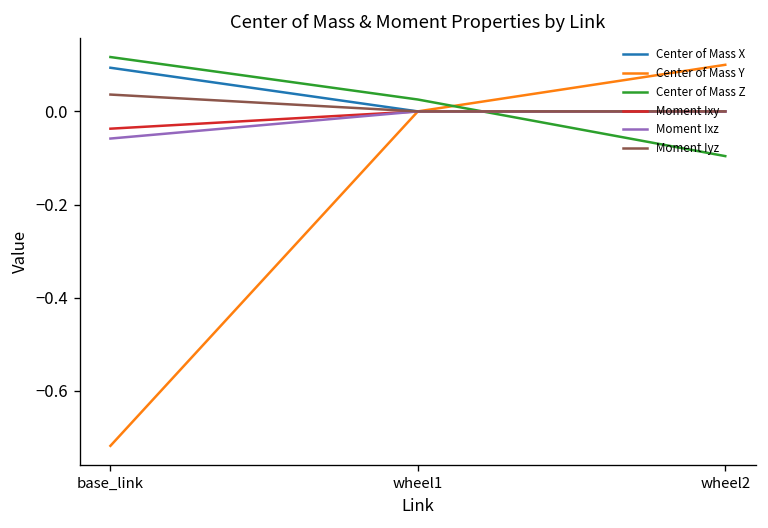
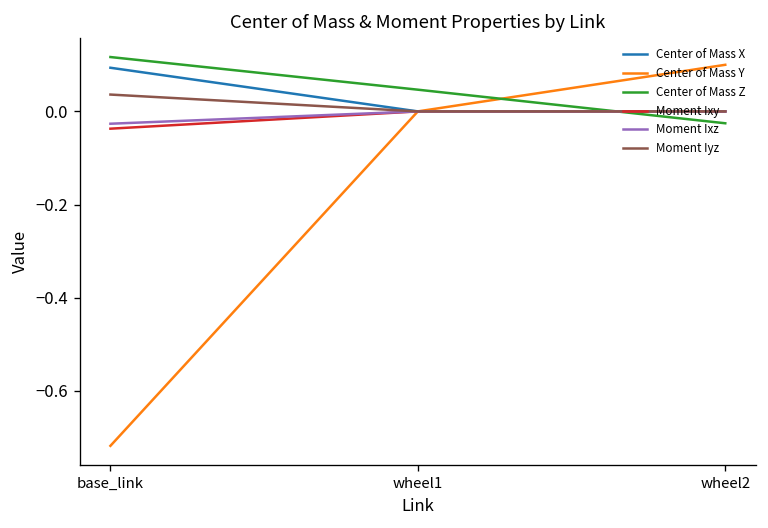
Moment Ixz, base_link: -0.06 -> -0.03
Center of Mass Z, wheel1: 0.03 -> 0.05
Center of Mass Z, wheel2: -0.10 -> -0.03
